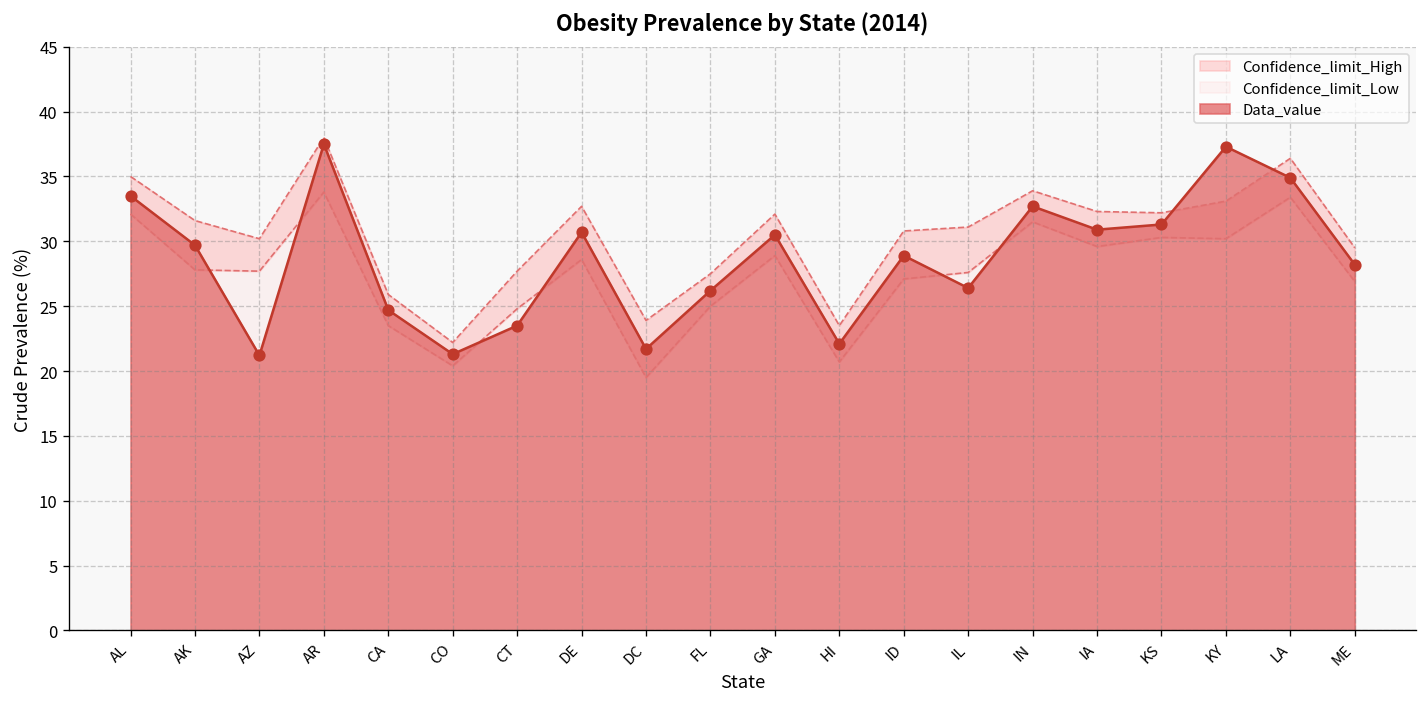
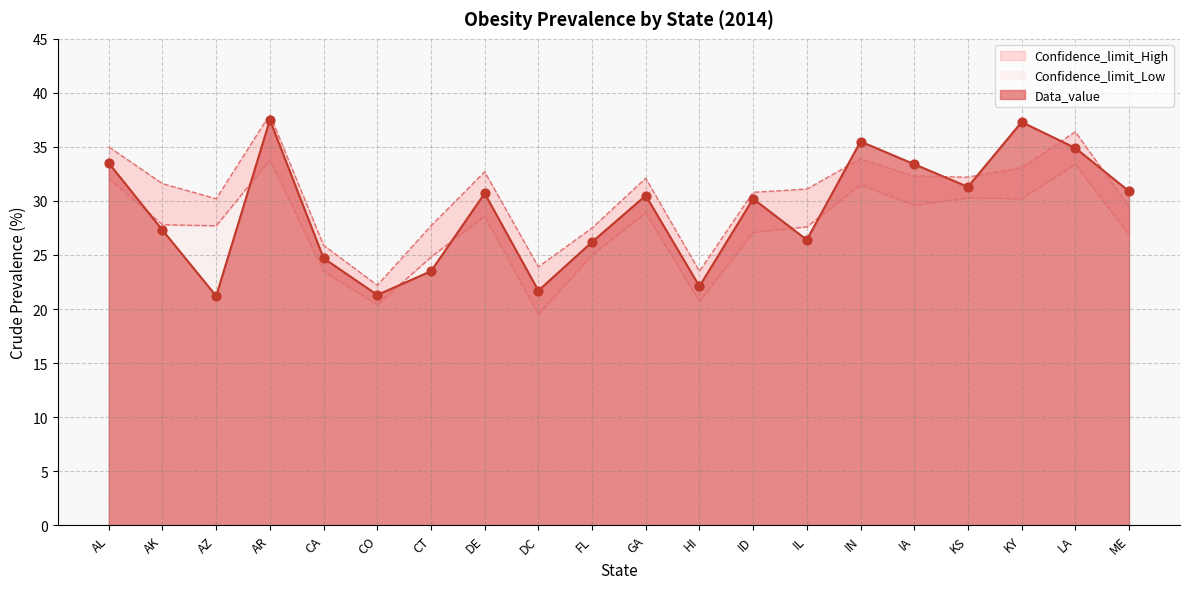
Data_value, AK: 29.7 -> 27.3
Data_value, ID: 28.9 -> 30.2
Data_value, IN: 32.7 -> 35.5
Data_value, IA: 30.9 -> 33.4
Data_value, ME: 28.2 -> 30.9
